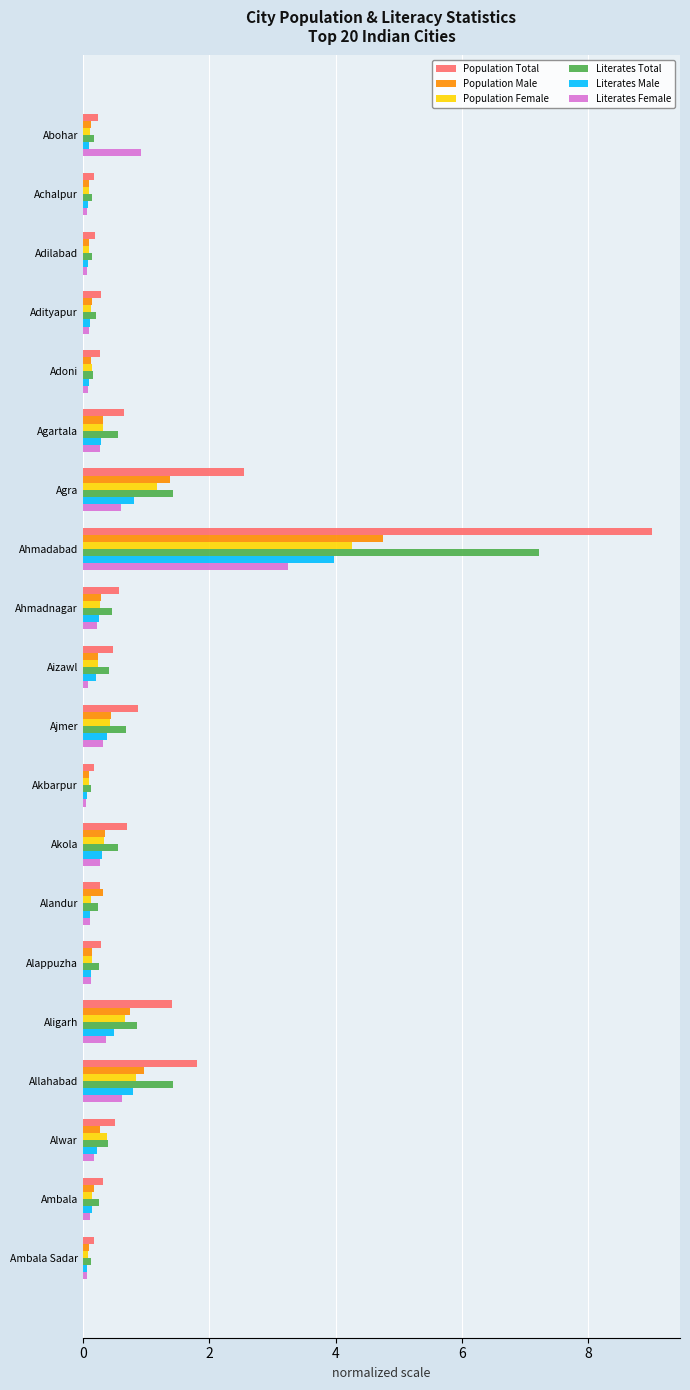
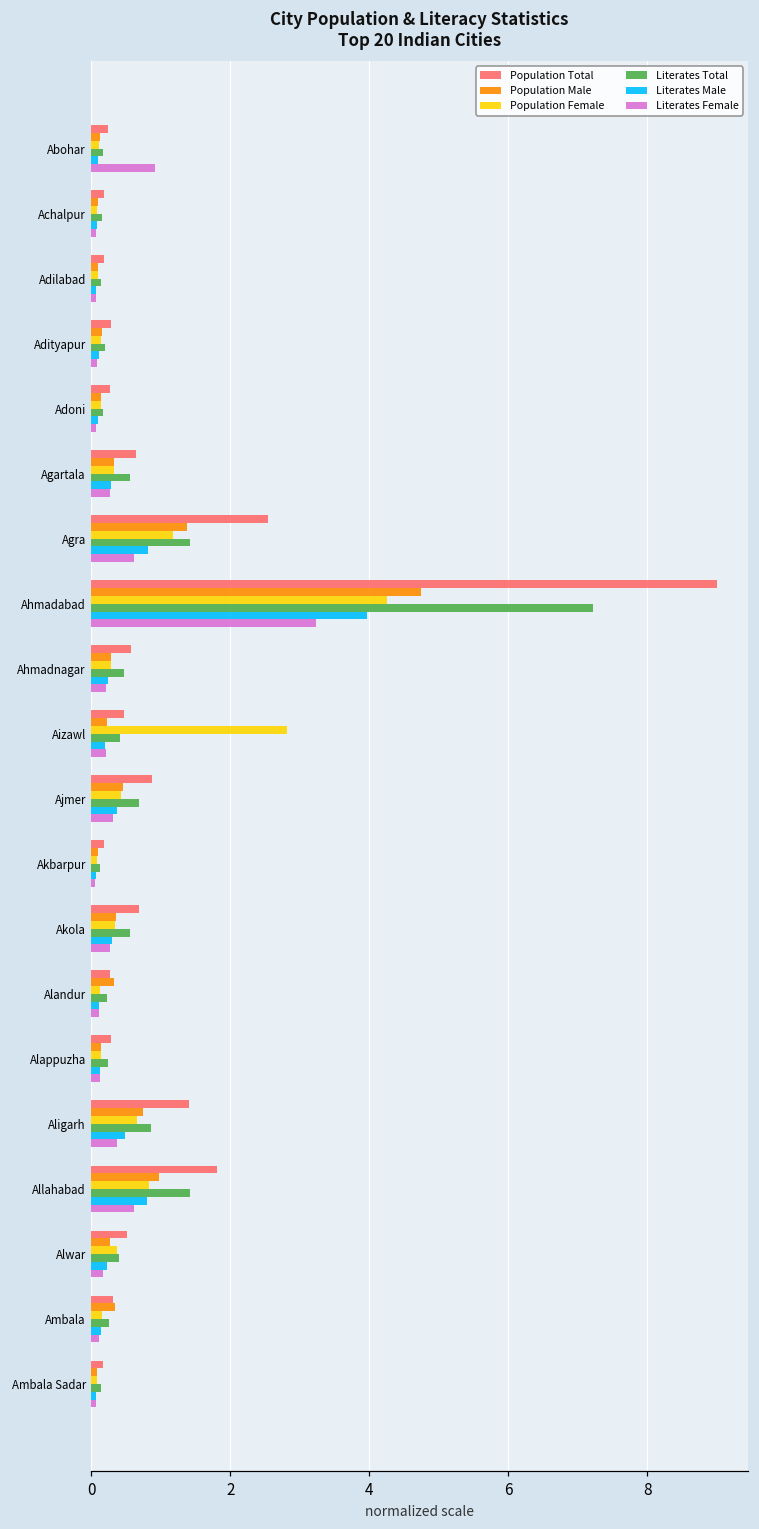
Population Female, Aizawl: 0.2 -> 2.8
Literates Female, Aizawl: 0.1 -> 0.2
Population Male, Ambala: 0.2 -> 0.3
